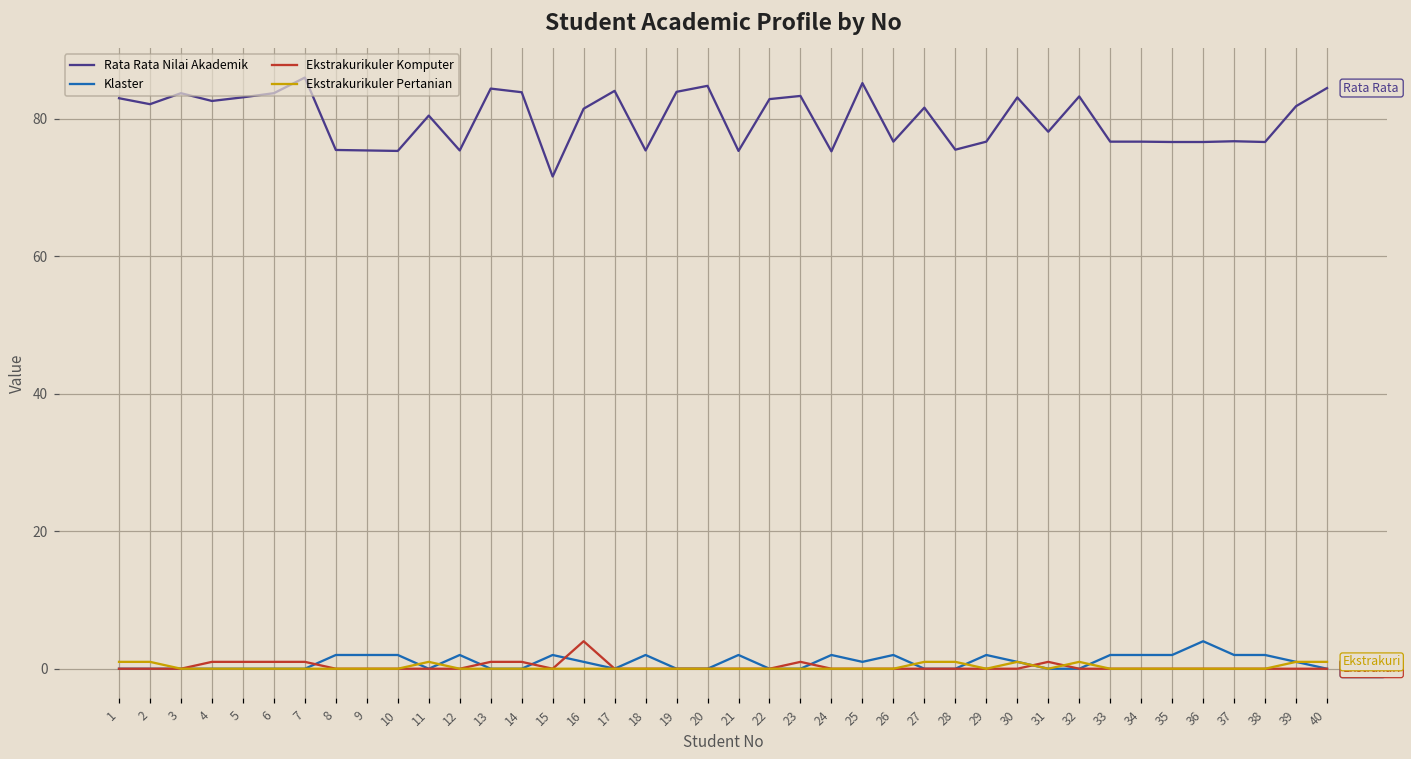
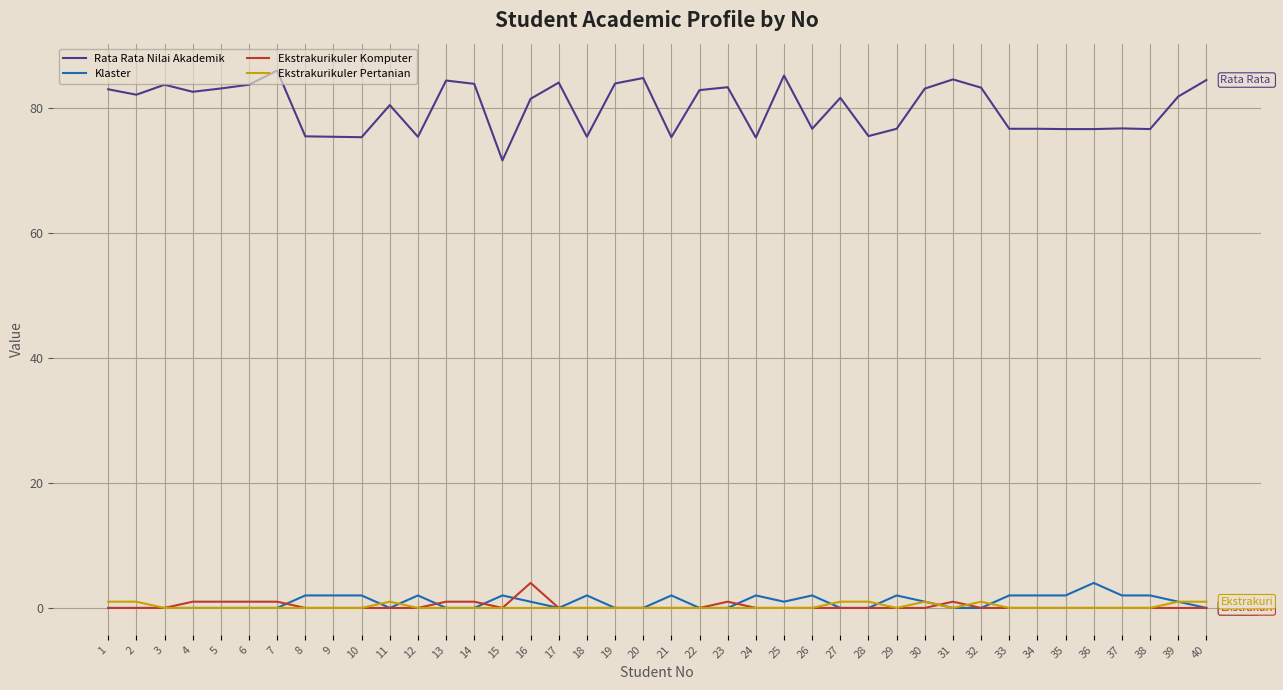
Rata Rata Nilai Akademik, 31: 78 -> 85
